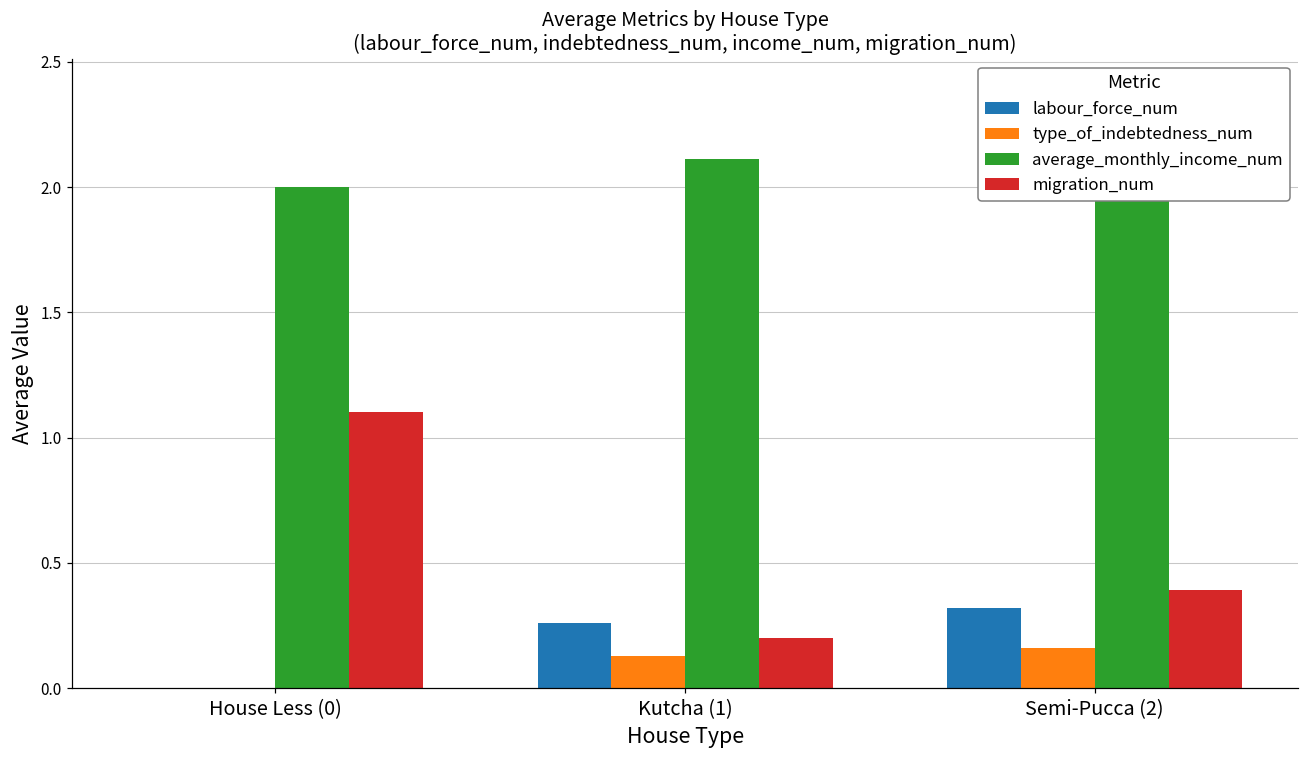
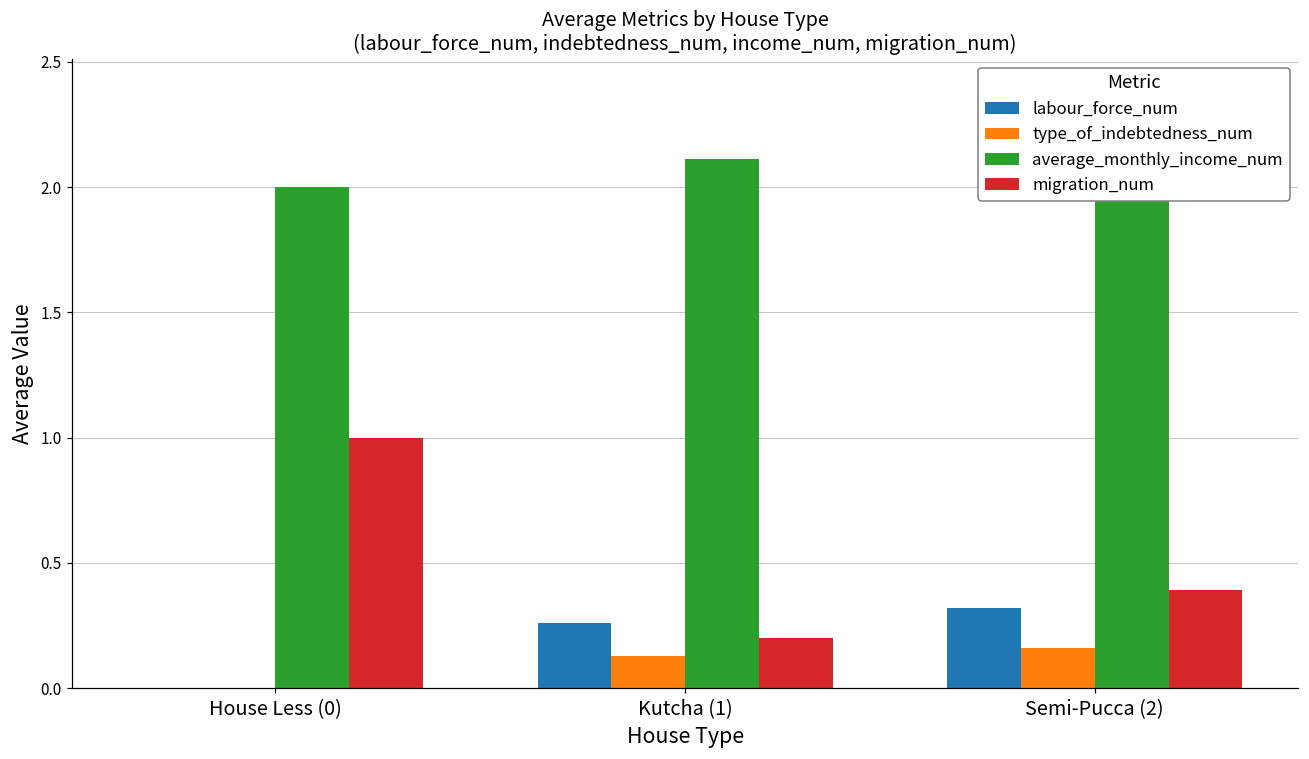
migration_num, House Less (0): 1.1 -> 1.0
